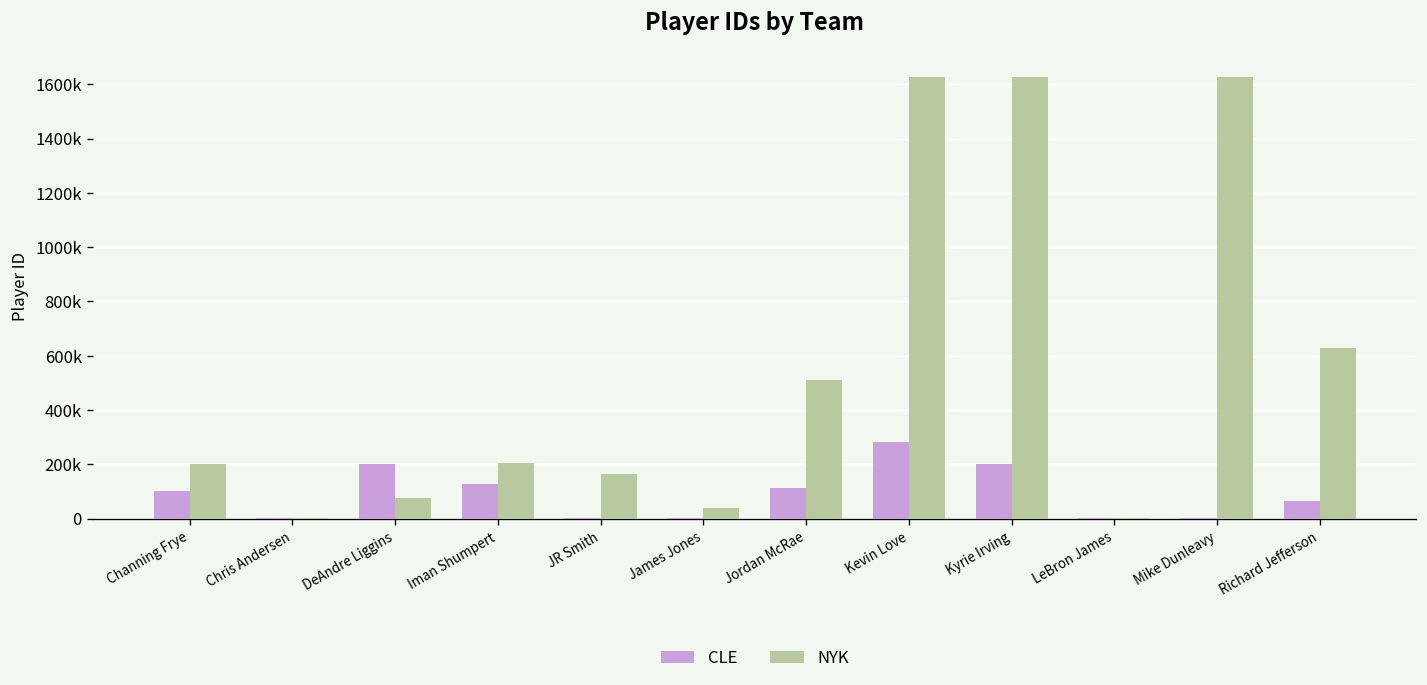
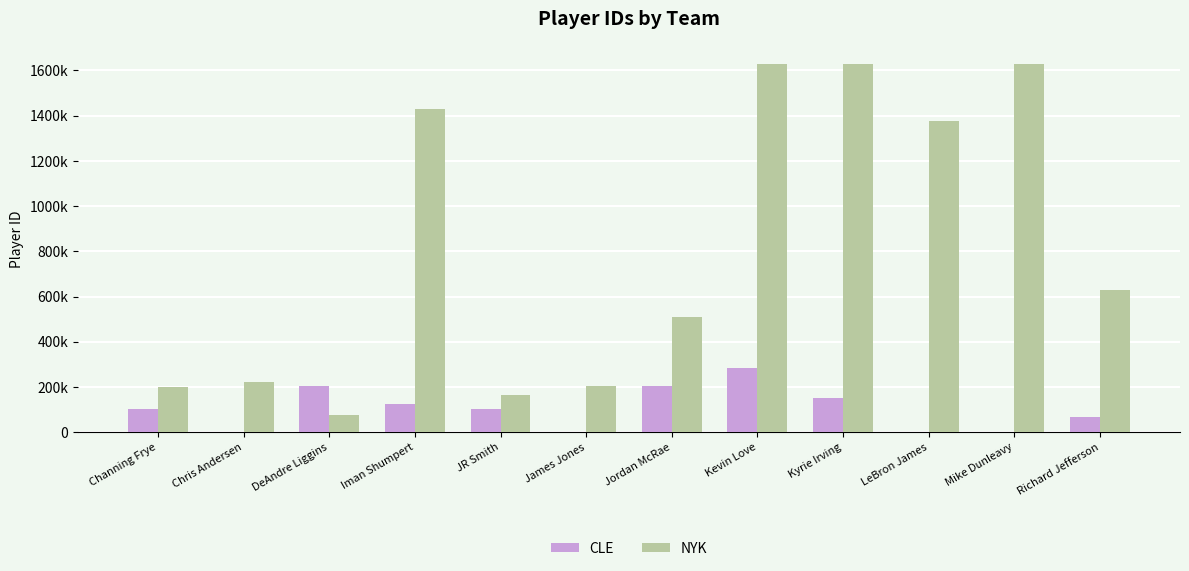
NYK, Chris Andersen: 0 -> 220000
NYK, Iman Shumpert: 200000 -> 1430000
CLE, JR Smith: 0 -> 100000
NYK, James Jones: 40000 -> 200000
CLE, Jordan McRae: 110000 -> 200000
CLE, Kyrie Irving: 200000 -> 150000
NYK, LeBron James: 0 -> 1370000
